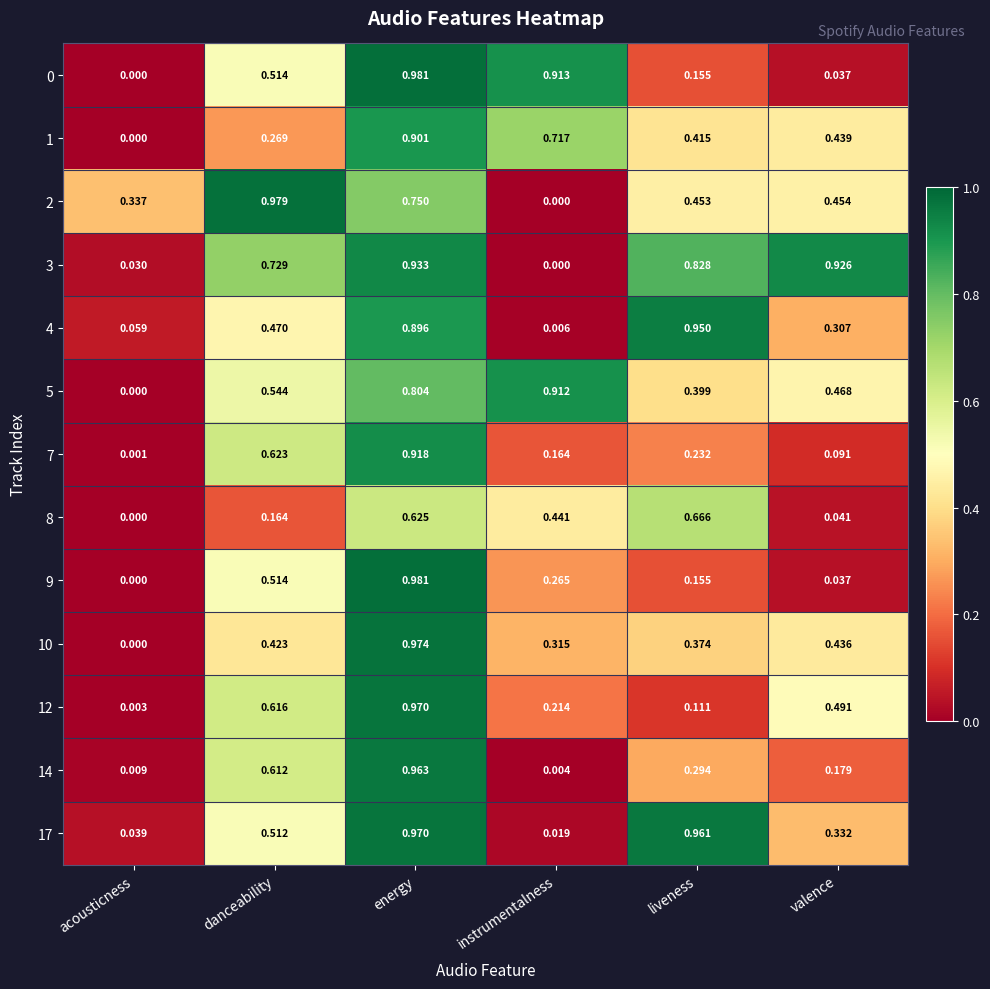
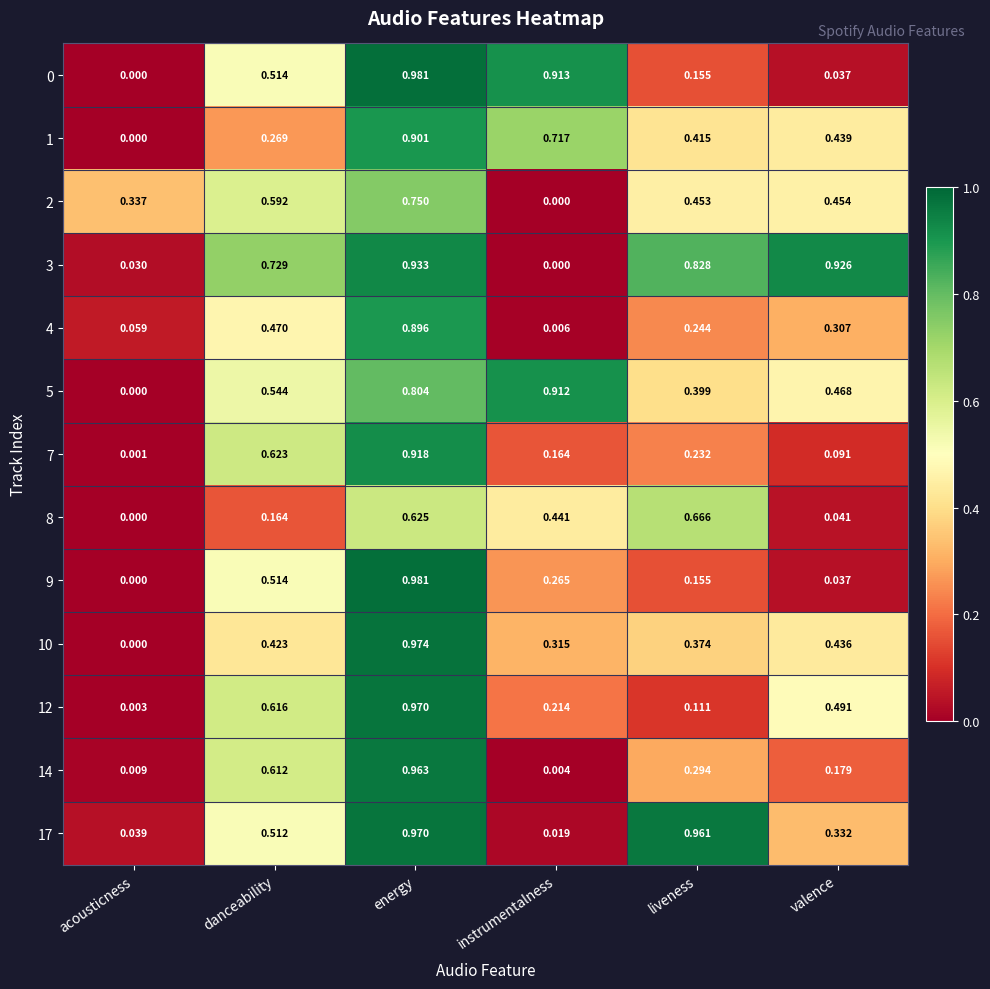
2, danceability: 0.979 -> 0.592
4, liveness: 0.950 -> 0.244
